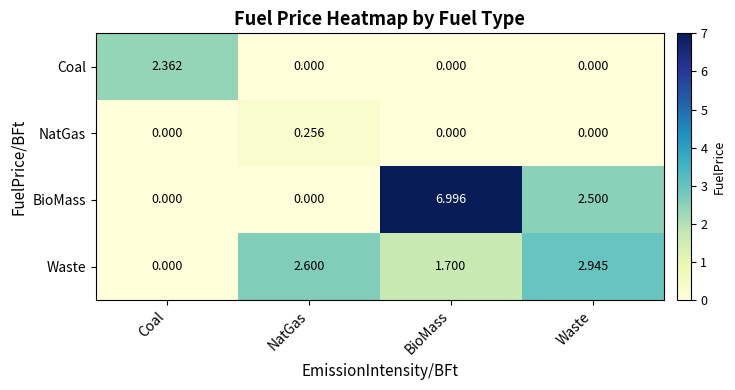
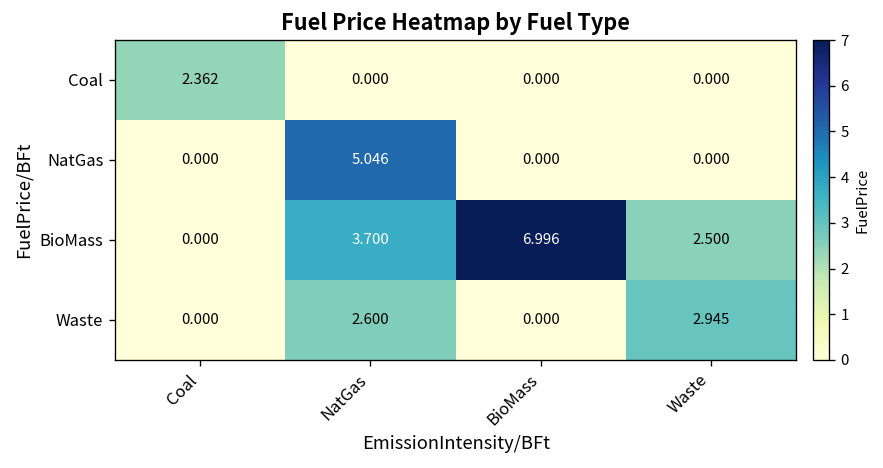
NatGas, NatGas: 0.256 -> 5.046
BioMass, NatGas: 0.000 -> 3.700
Waste, BioMass: 1.700 -> 0.000
